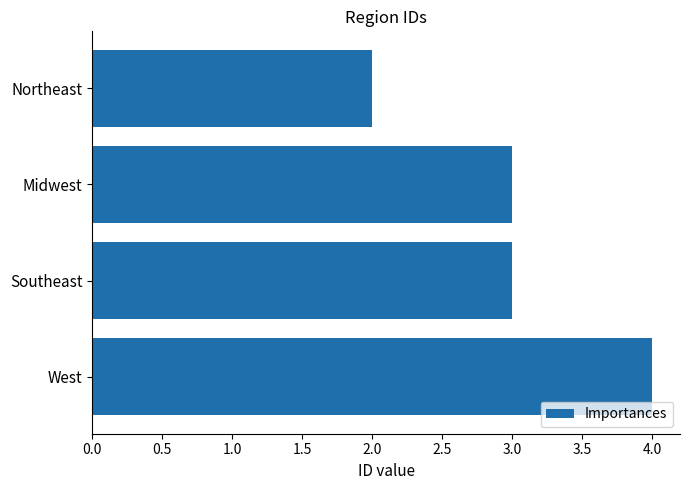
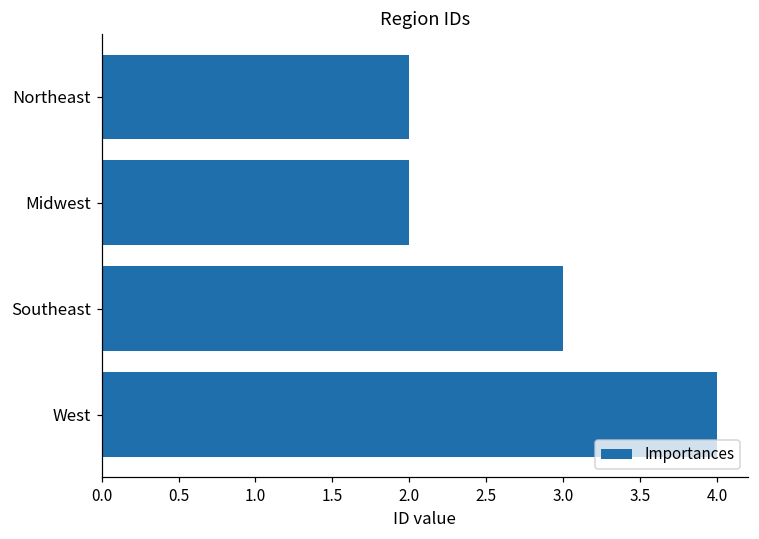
Midwest: 3 -> 2
